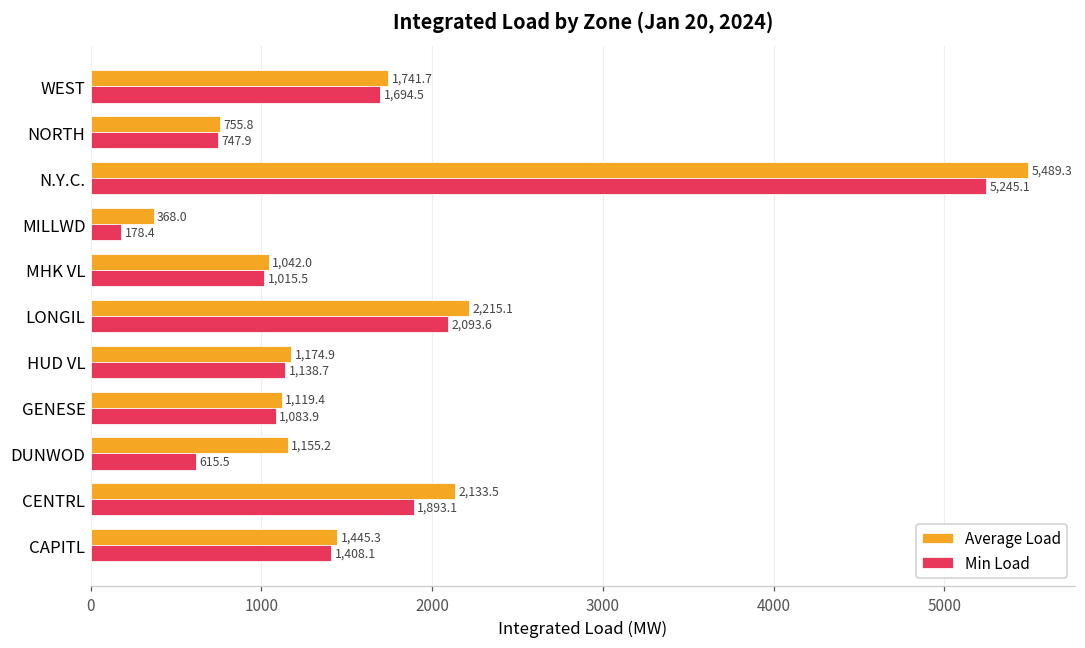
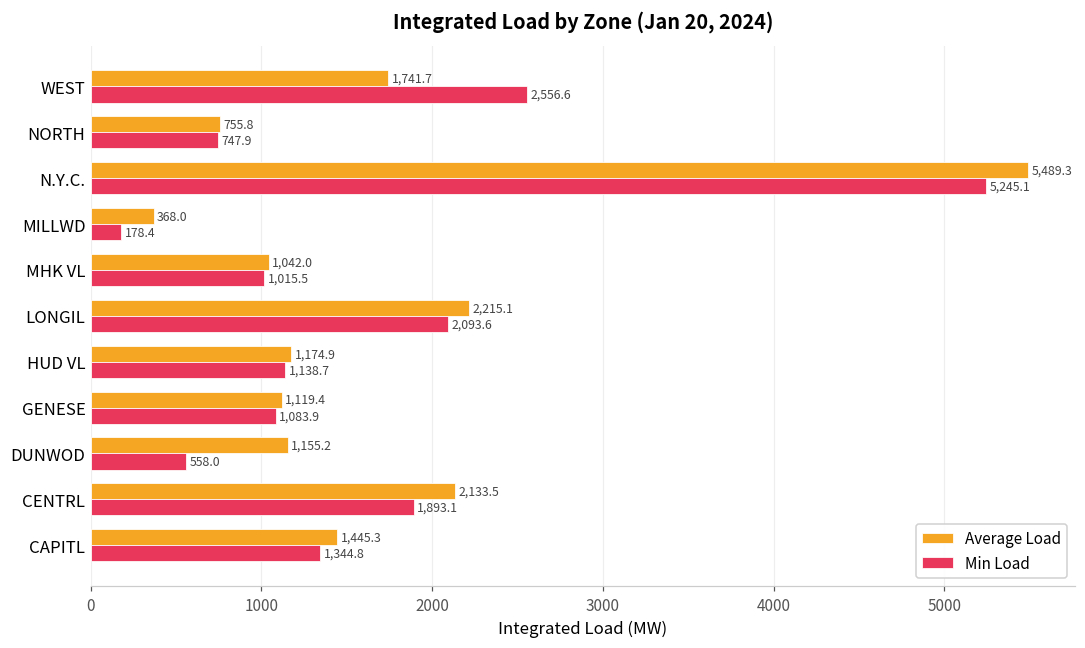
Min Load, WEST: 1,694.5 -> 2,556.6
Min Load, DUNWOD: 615.5 -> 558.0
Min Load, CAPITL: 1,408.1 -> 1,344.8
